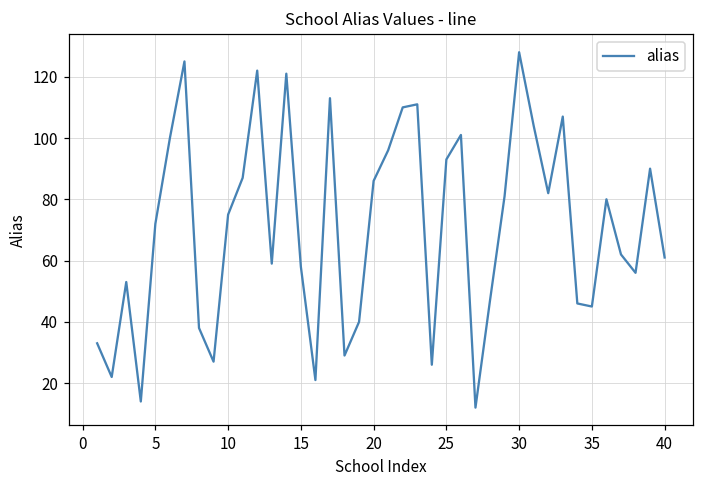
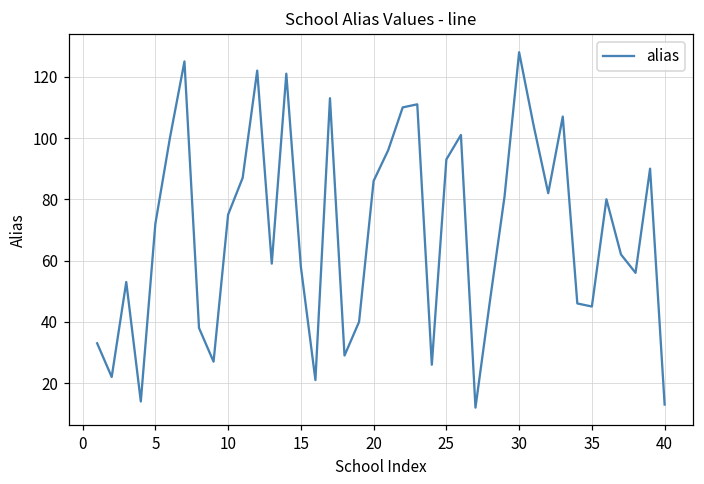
40: 61 -> 13
